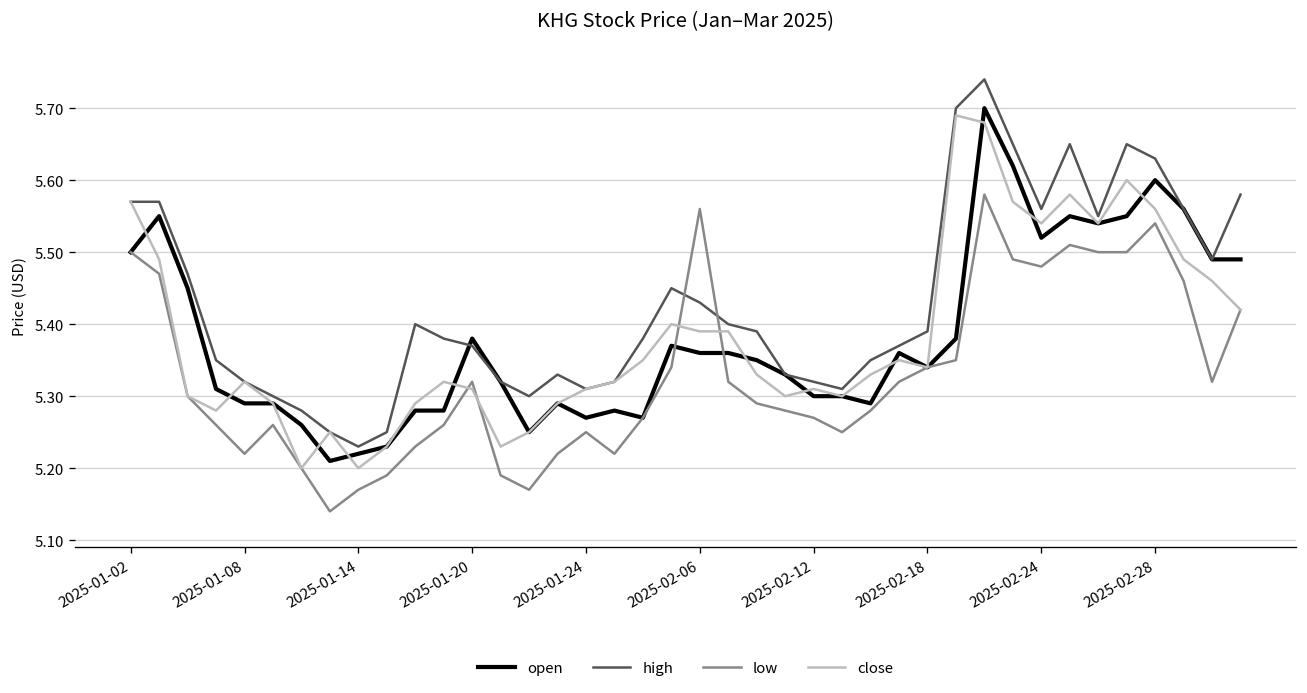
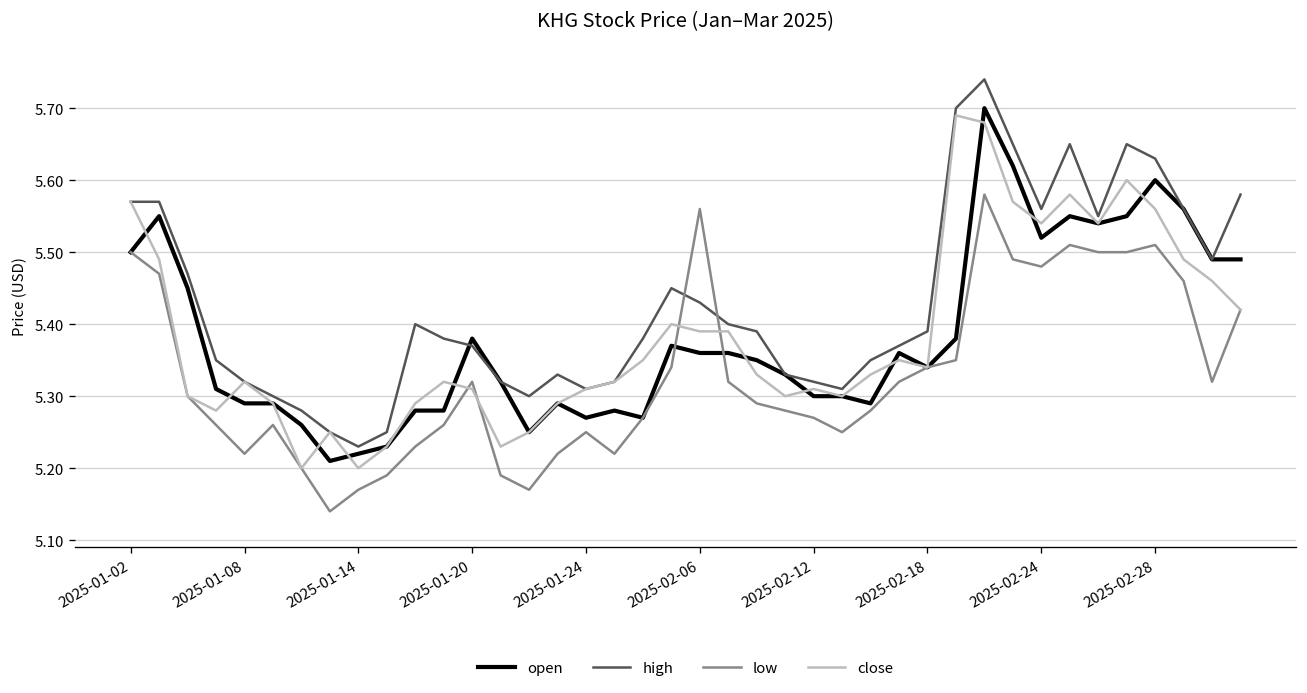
low, 2025-02-28: 5.54 -> 5.51
